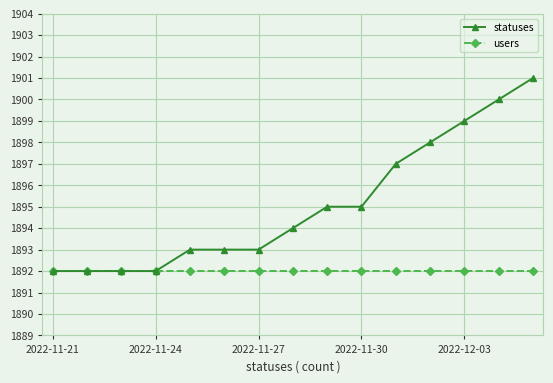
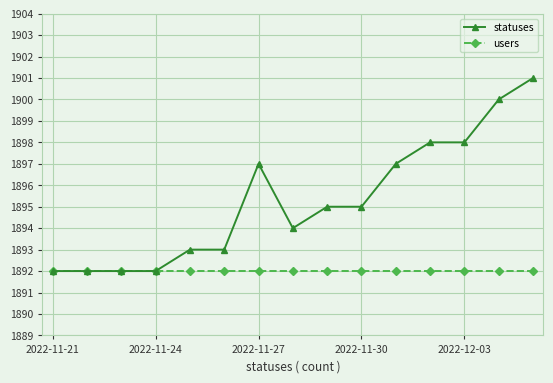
statuses, 2022-11-27: 1893 -> 1897
statuses, 2022-12-03: 1899 -> 1898
